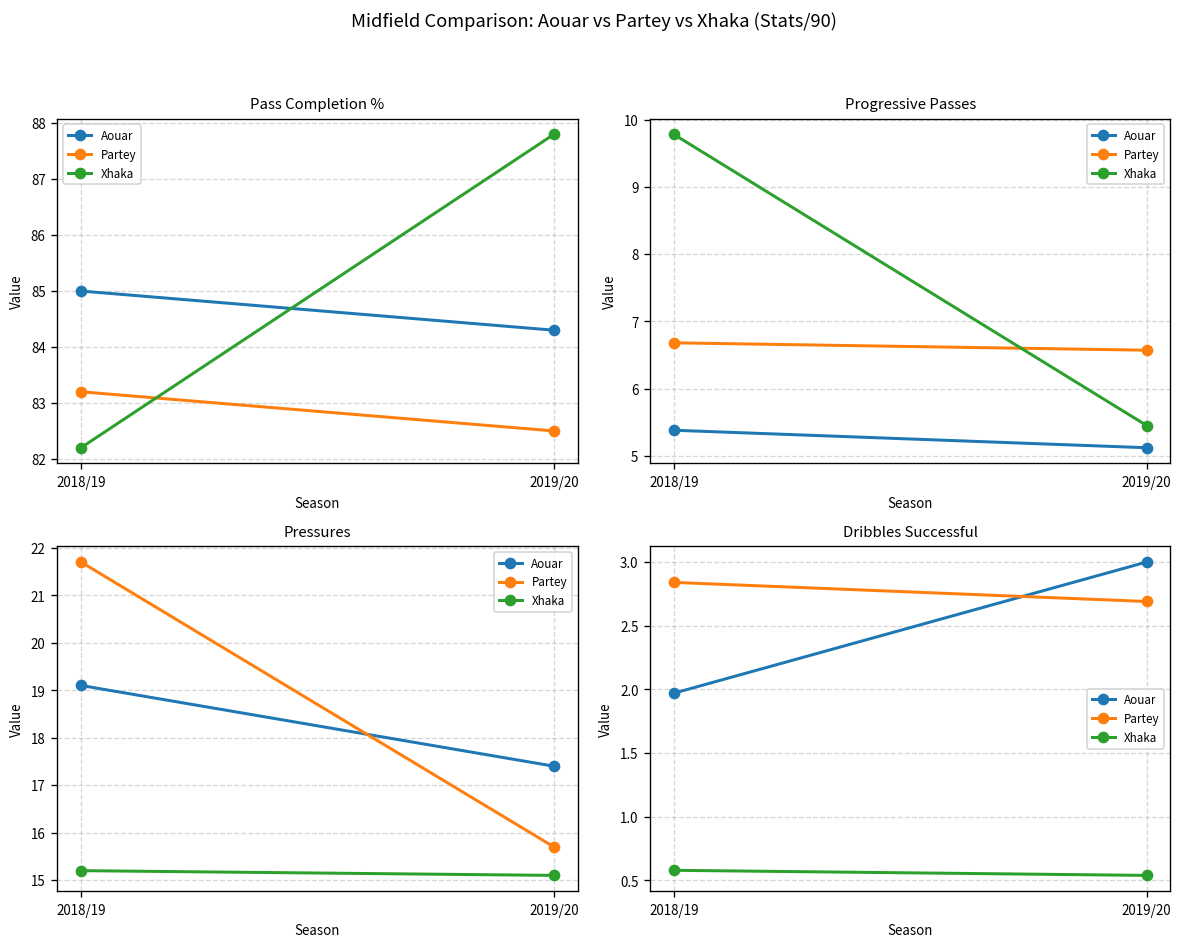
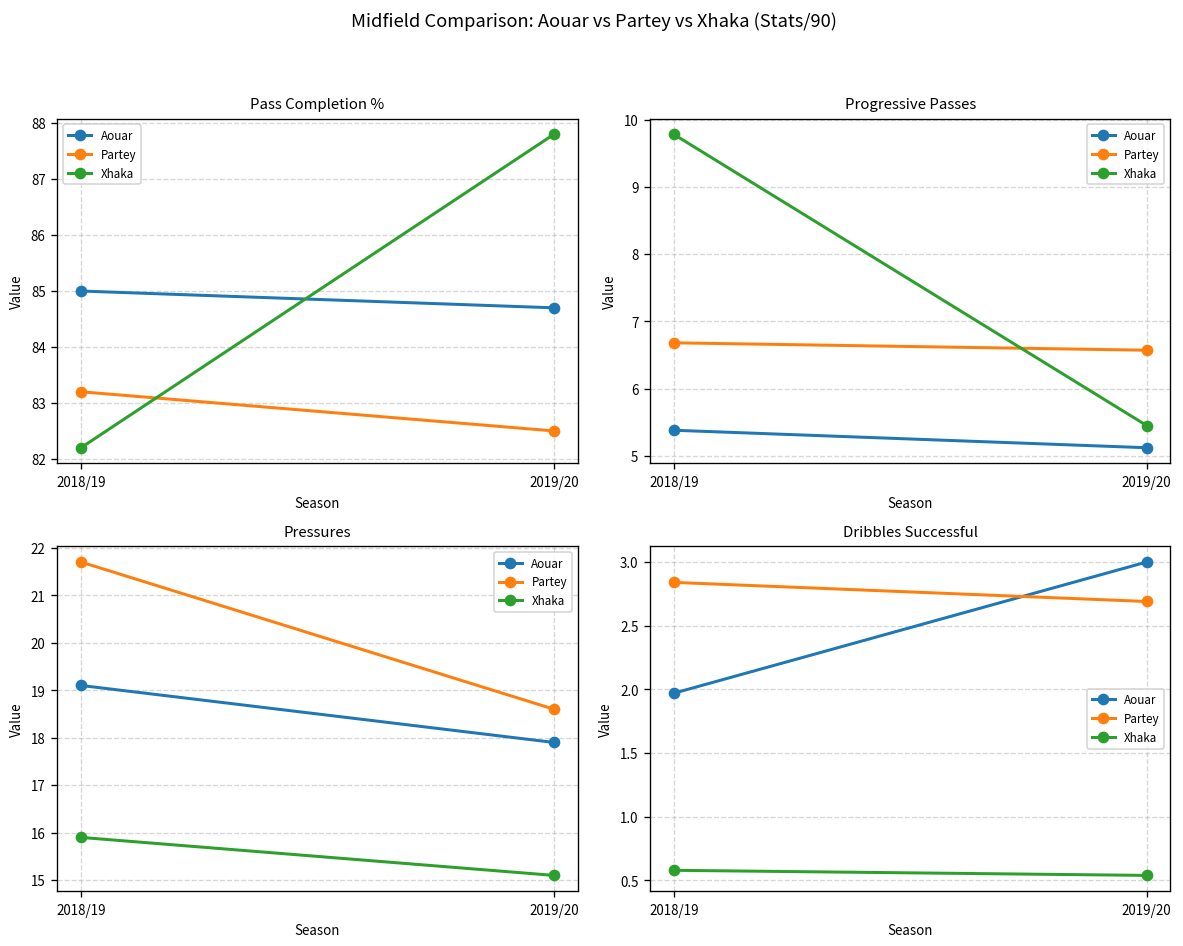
Pass Completion %, Aouar, 2019/20: 84.3 -> 84.7
Pressures, Xhaka, 2018/19: 15.2 -> 15.9
Pressures, Aouar, 2019/20: 17.4 -> 17.9
Pressures, Partey, 2019/20: 15.7 -> 18.6
